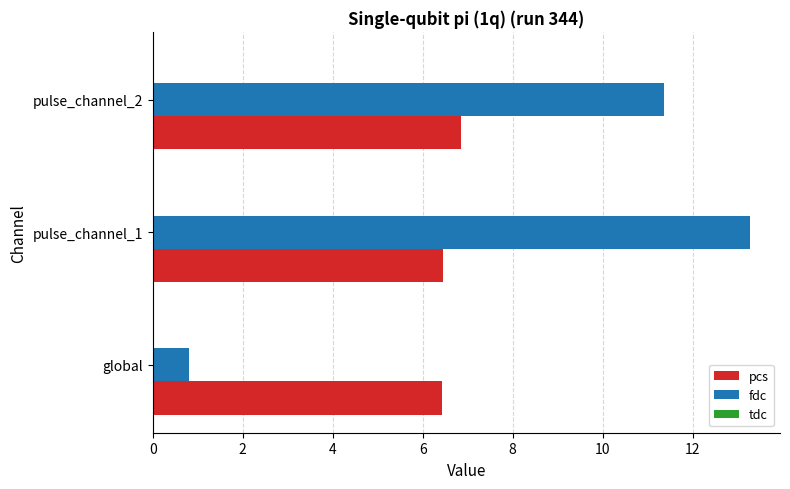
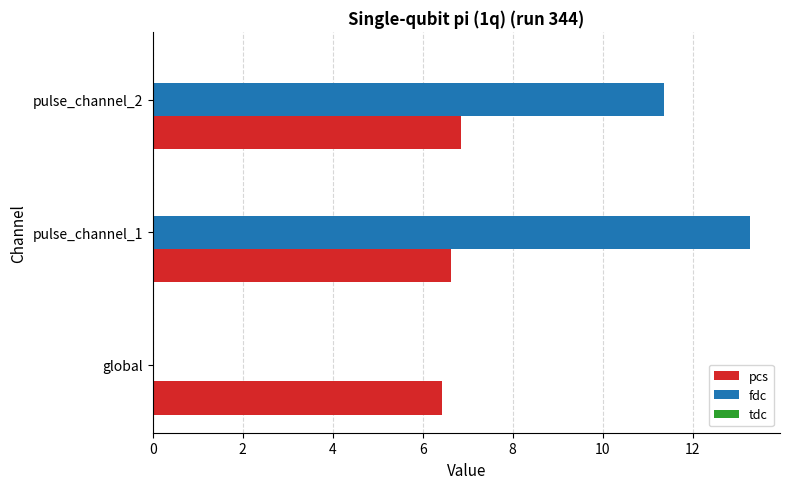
pcs, pulse_channel_1: 6.4 -> 6.6
fdc, global: 0.8 -> 0.0
